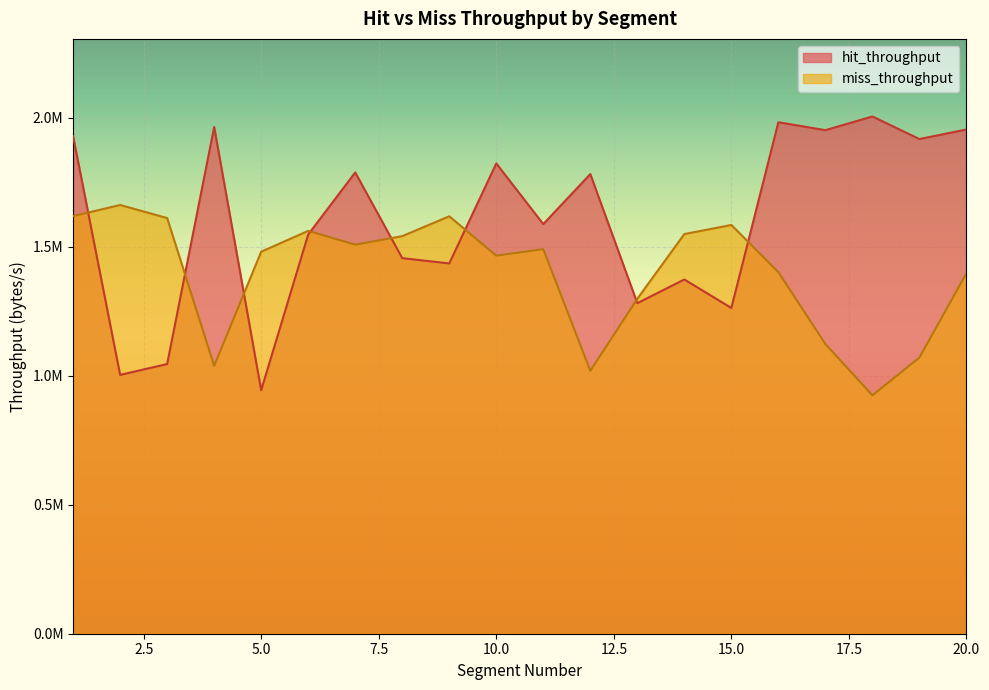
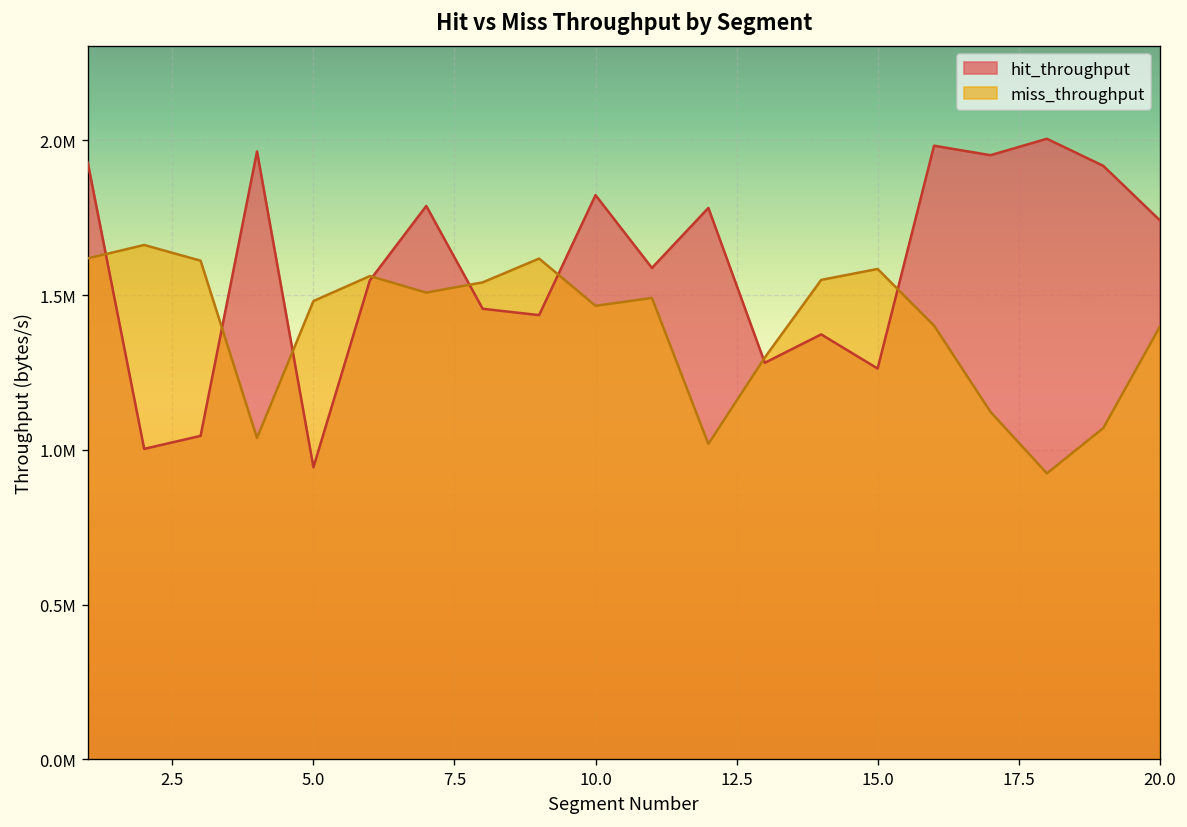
hit_throughput, 20.0: 1950000 -> 1740000
